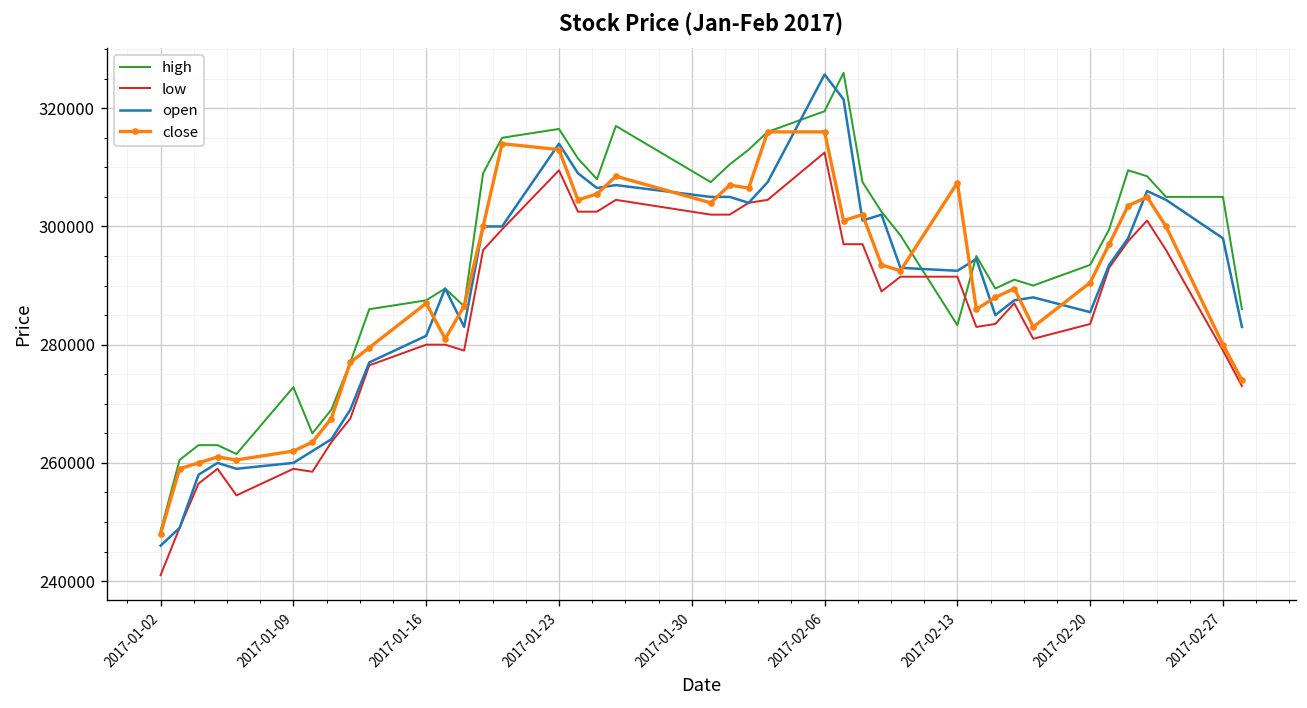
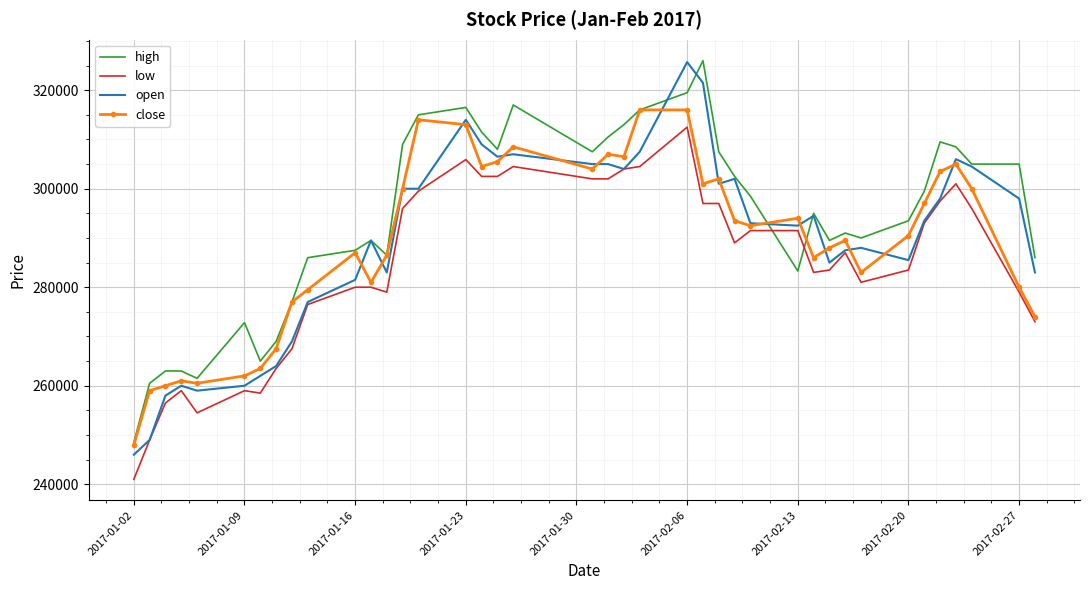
low, 2017-01-23: 310000 -> 306000
close, 2017-02-13: 307000 -> 294000
